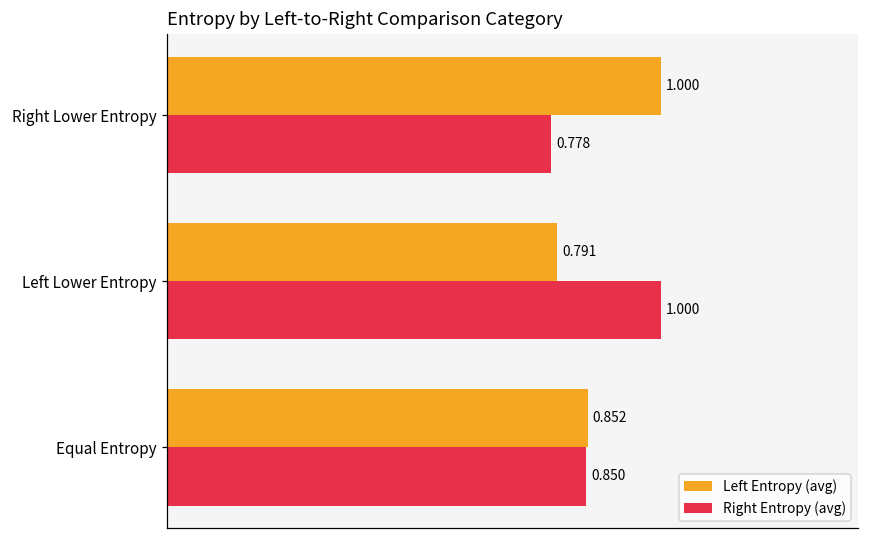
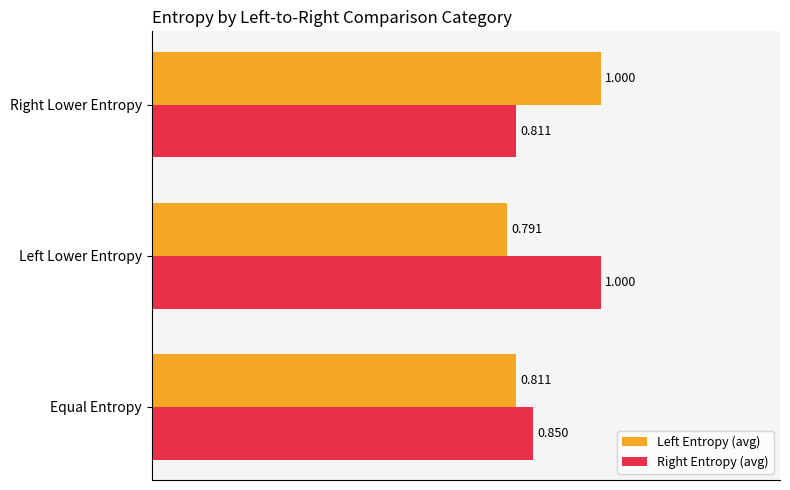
Right Entropy (avg), Right Lower Entropy: 0.778 -> 0.811
Left Entropy (avg), Equal Entropy: 0.852 -> 0.811
